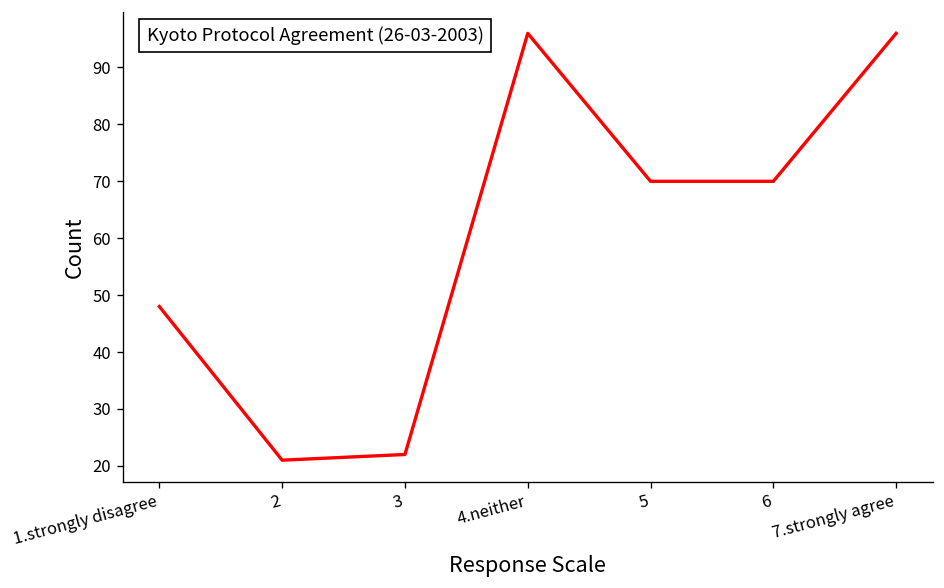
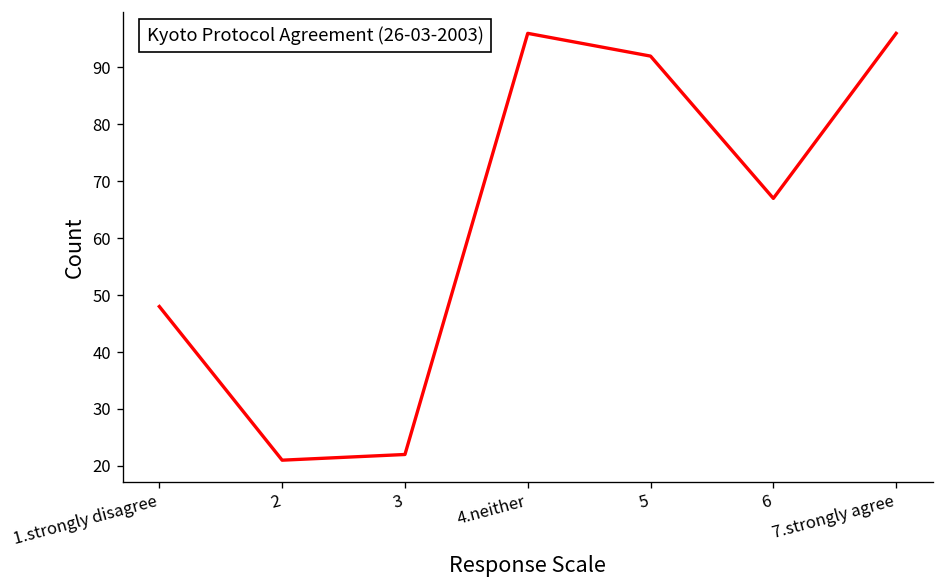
5: 70 -> 92
6: 70 -> 67
